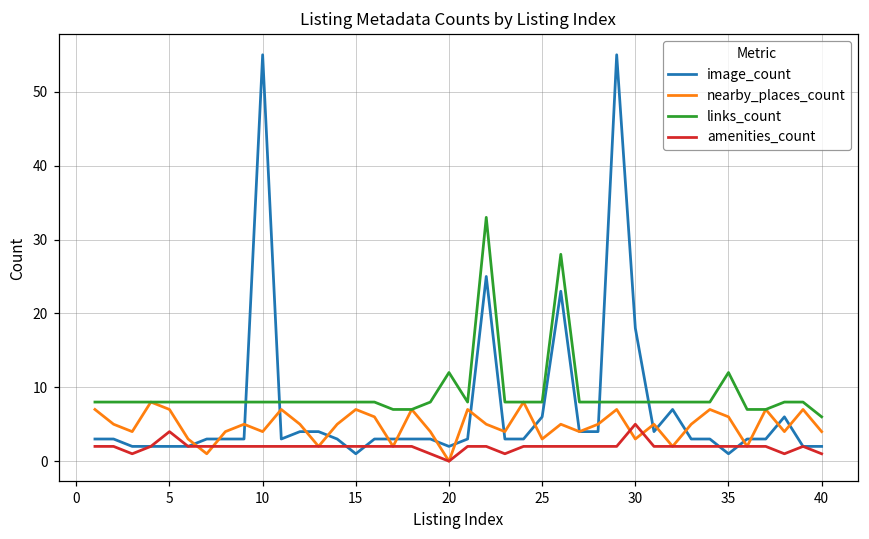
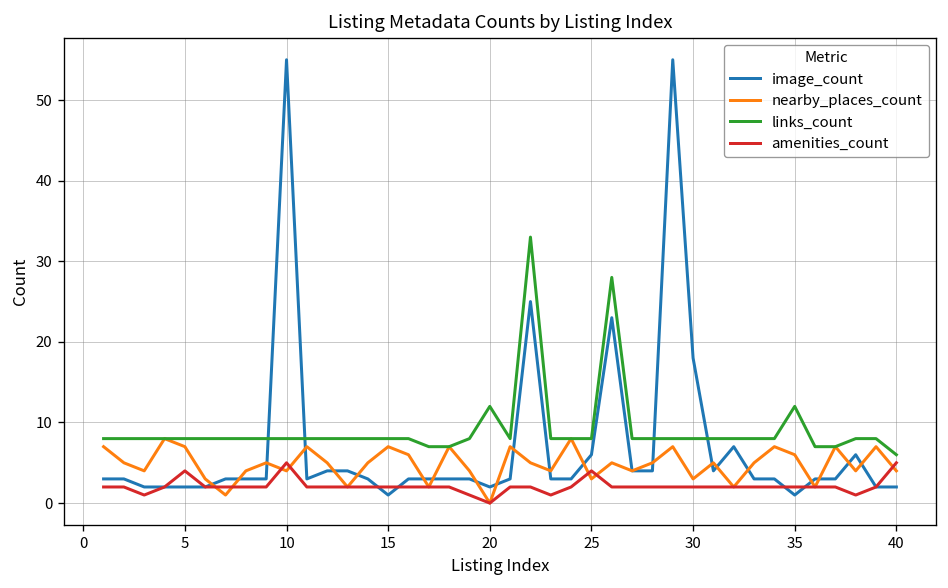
amenities_count, 10: 2 -> 5
amenities_count, 25: 2 -> 4
amenities_count, 30: 5 -> 2
amenities_count, 40: 1 -> 5
